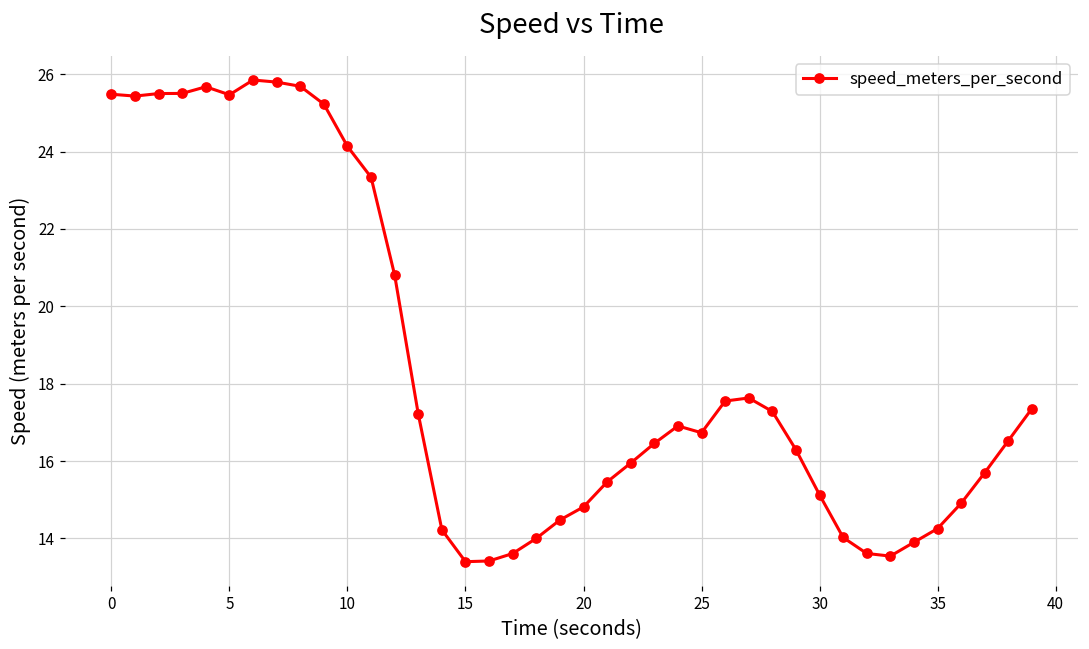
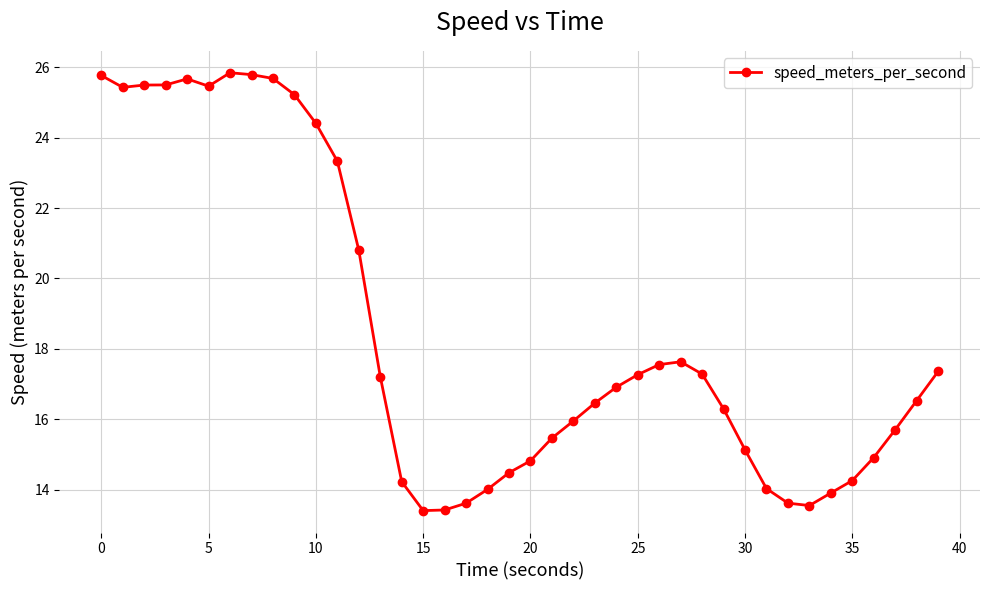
0: 25.5 -> 25.8
10: 24.1 -> 24.4
25: 16.7 -> 17.3
